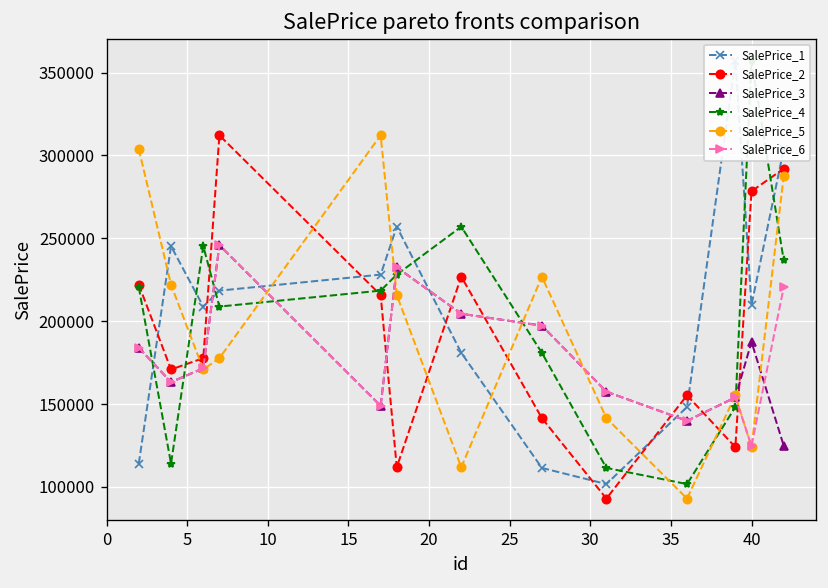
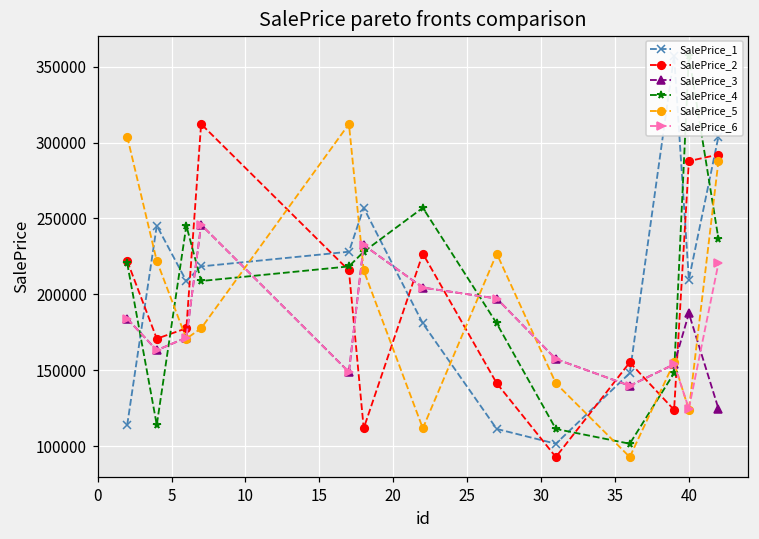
SalePrice_2, 40: 278000 -> 288000
